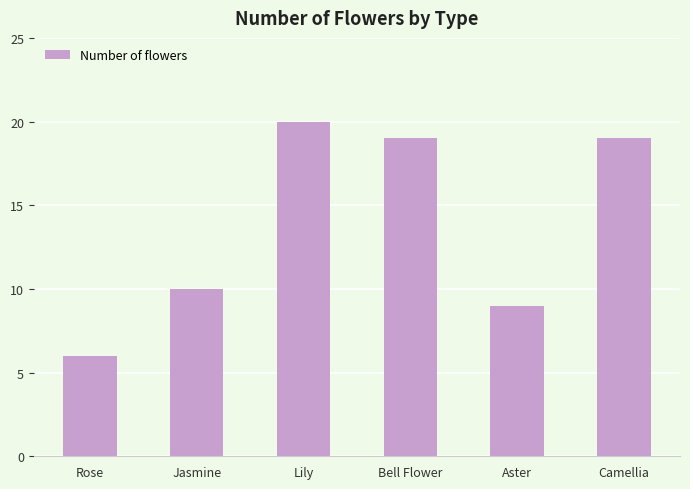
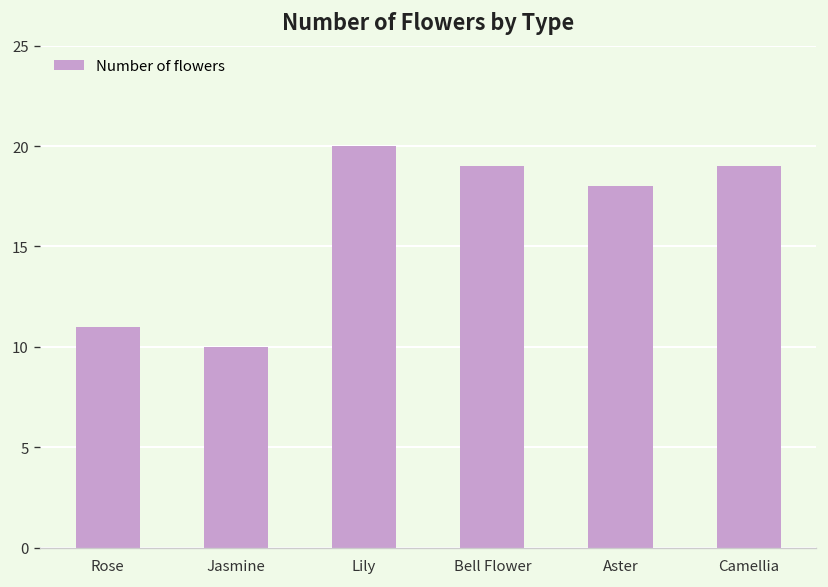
Rose: 6 -> 11
Aster: 9 -> 18
